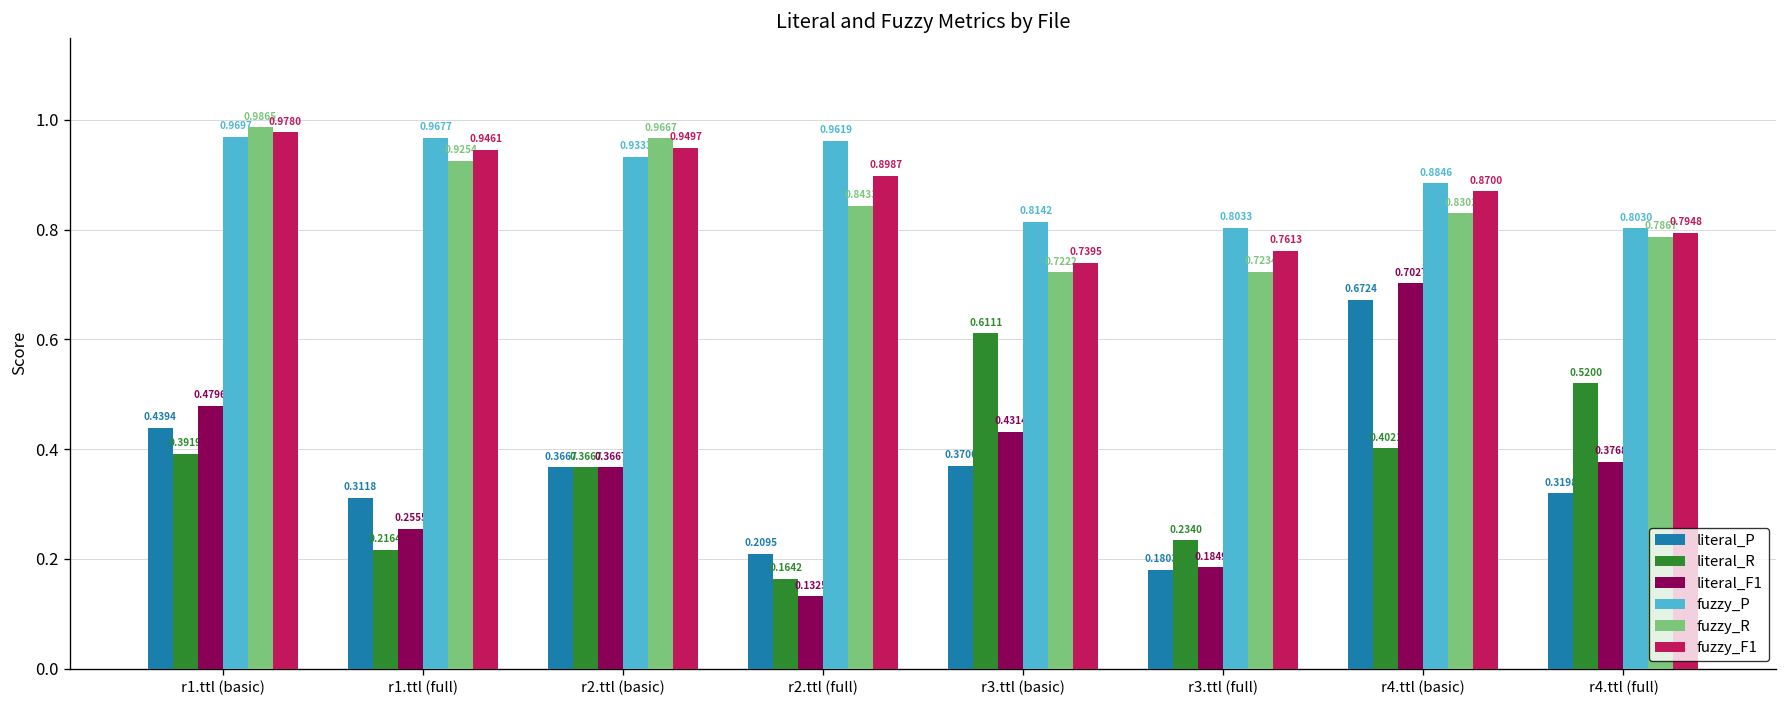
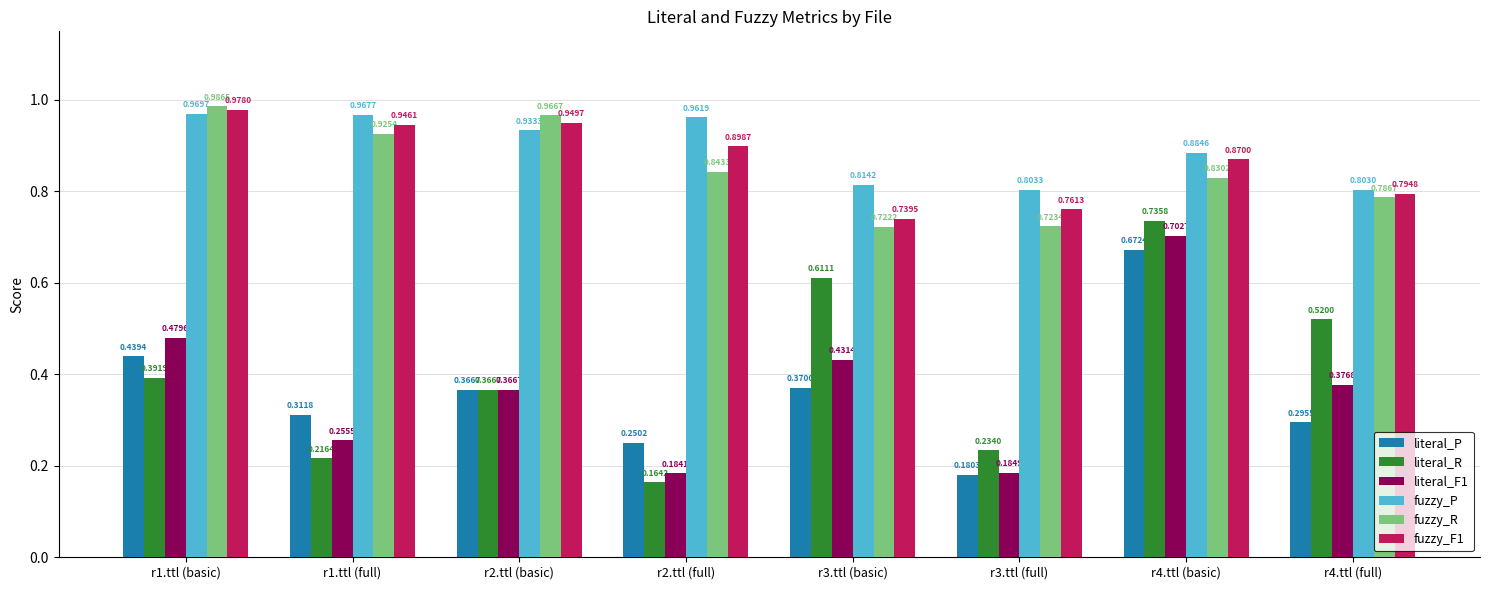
literal_P, r2.ttl (full): 0.2095 -> 0.2502
literal_F1, r2.ttl (full): 0.1325 -> 0.1841
literal_R, r4.ttl (basic): 0.4021 -> 0.7358
literal_P, r4.ttl (full): 0.3198 -> 0.2955
